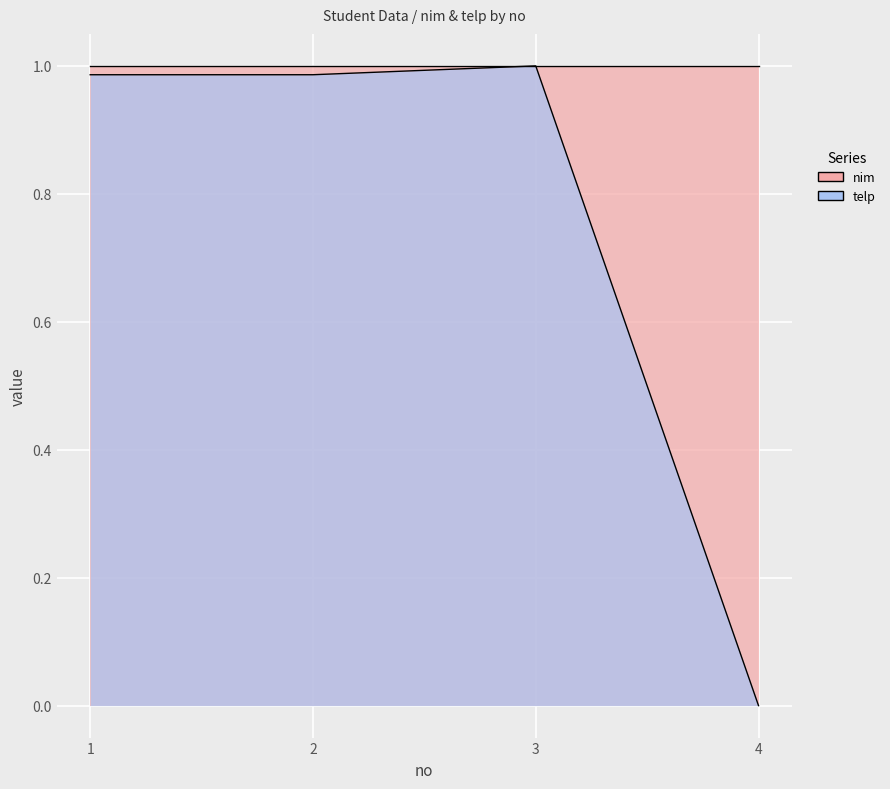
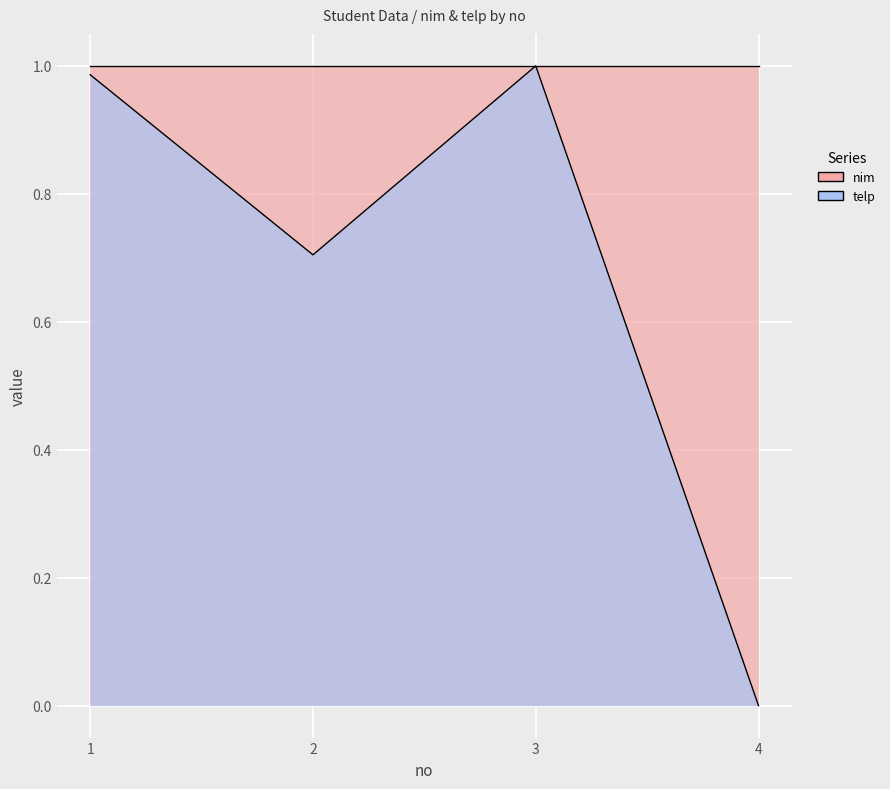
telp, 2: 0.99 -> 0.70
